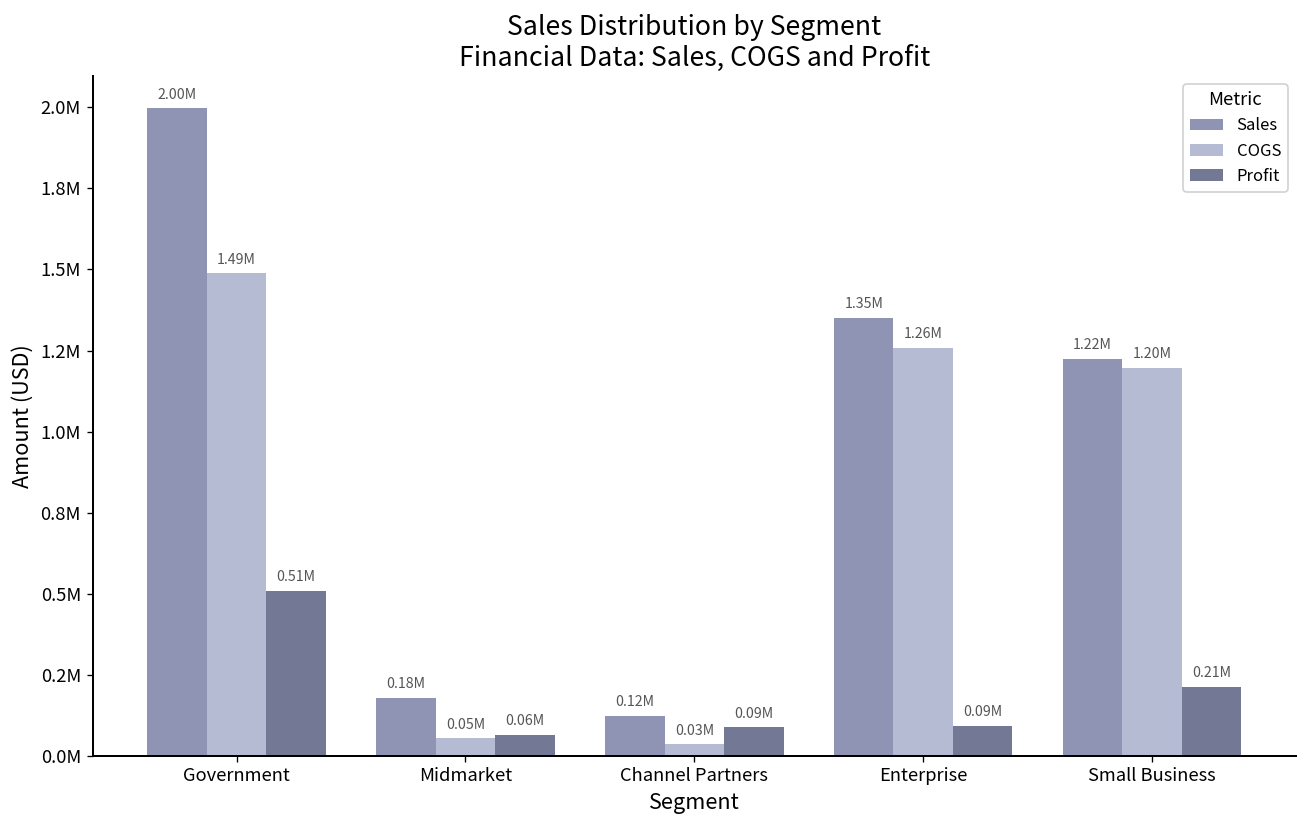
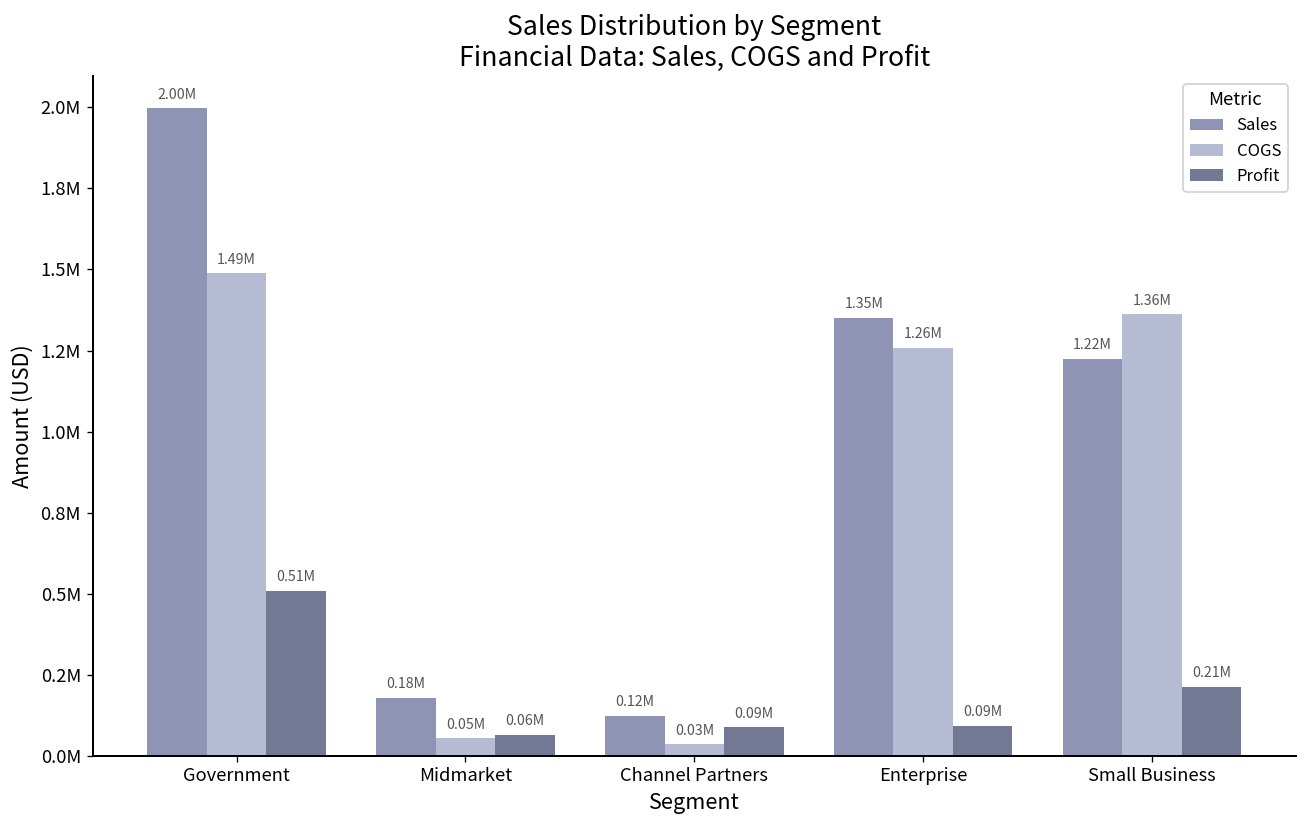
COGS, Small Business: 1.20M -> 1.36M
